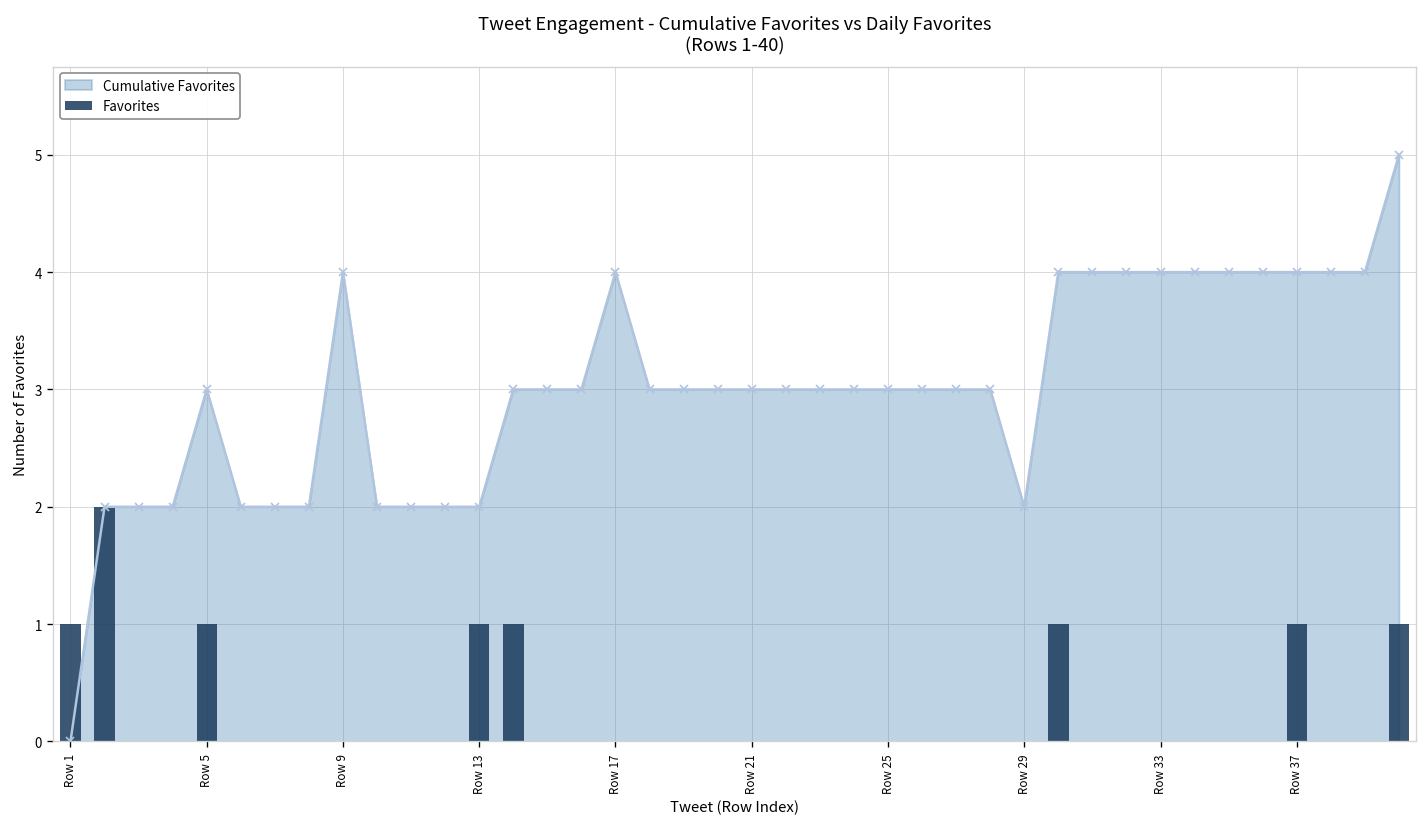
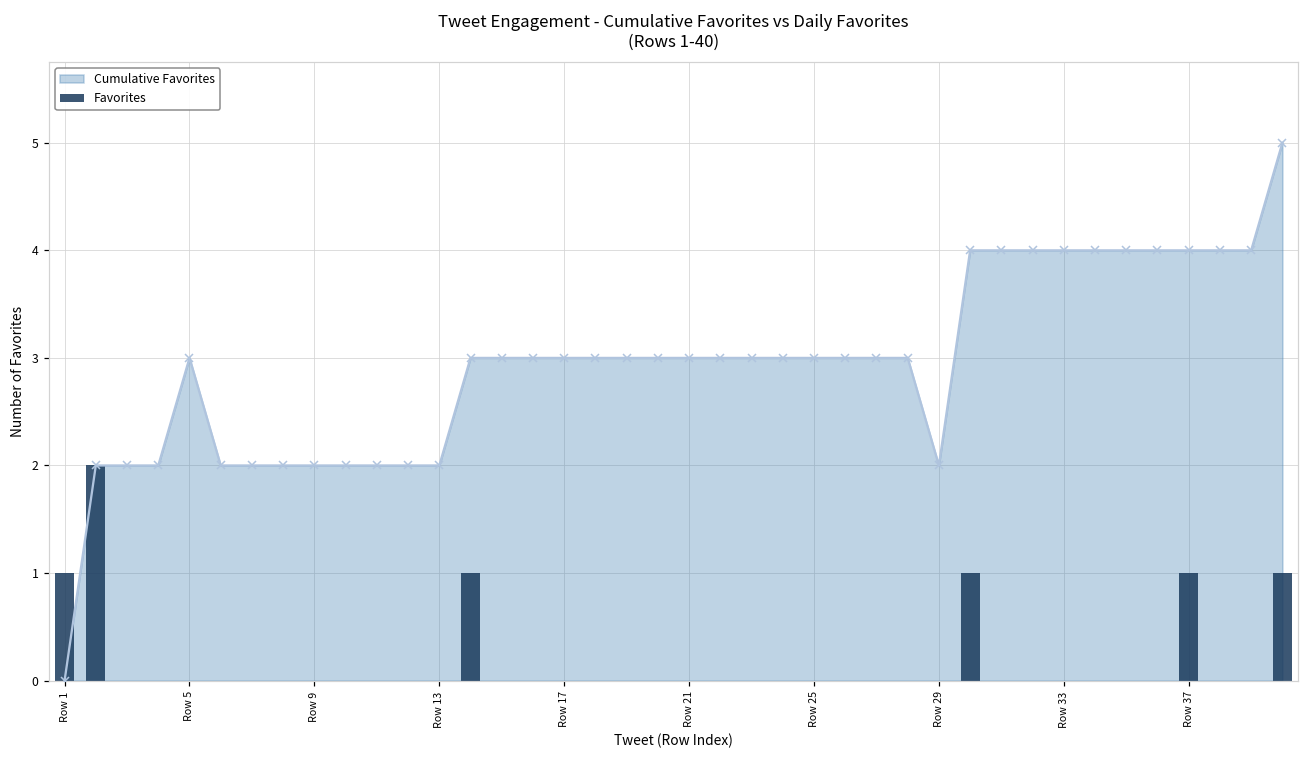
Favorites, Row 5: 1 -> 0
Cumulative Favorites, Row 9: 4 -> 2
Favorites, Row 13: 1 -> 0
Cumulative Favorites, Row 17: 4 -> 3
